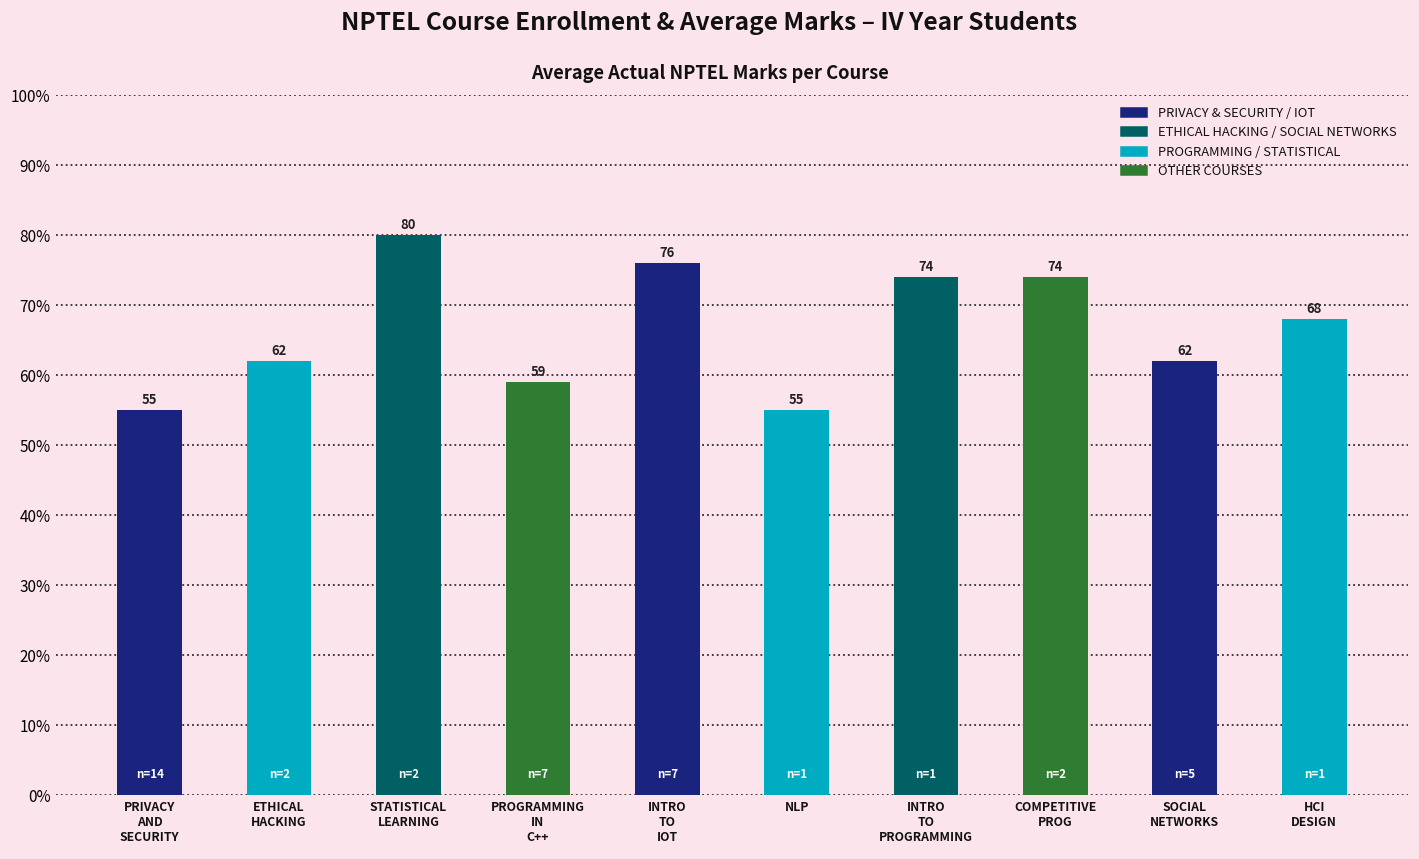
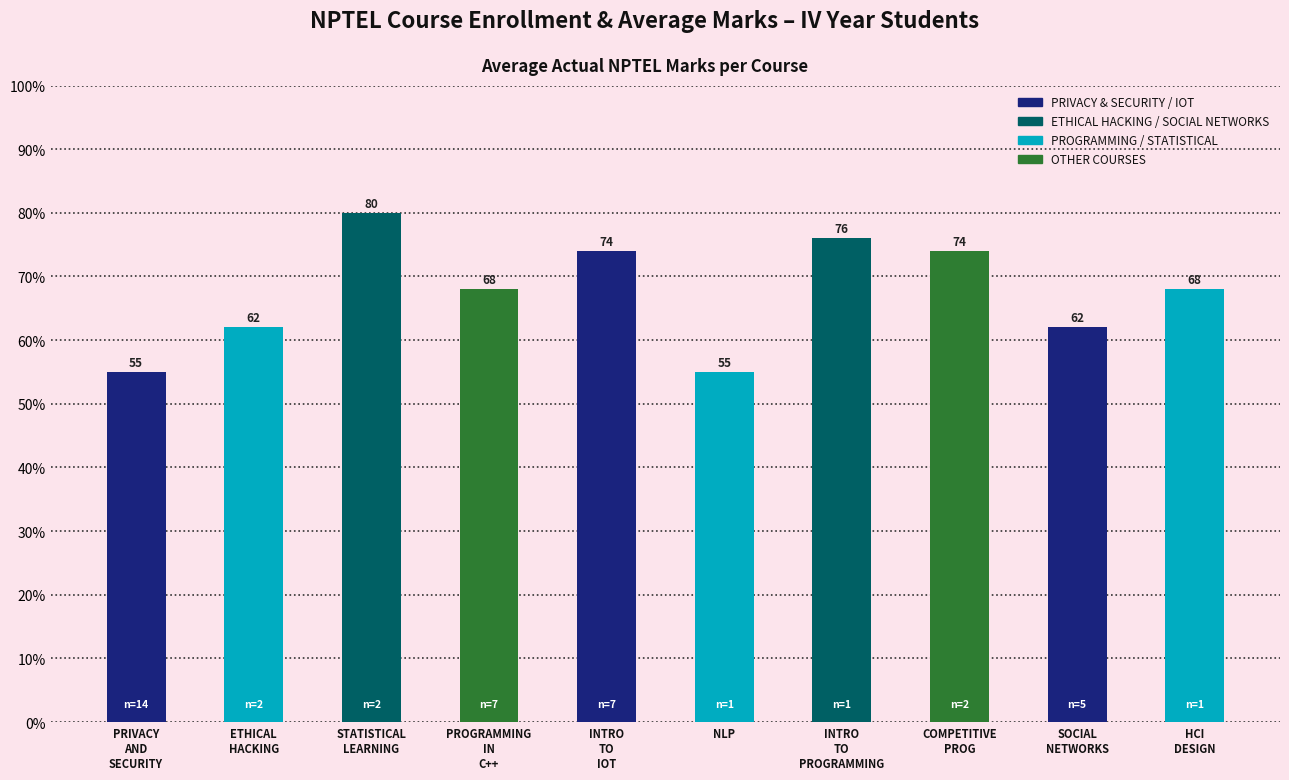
PROGRAMMING IN C++: 59 -> 68
INTRO TO IOT: 76 -> 74
INTRO TO PROGRAMMING: 74 -> 76
